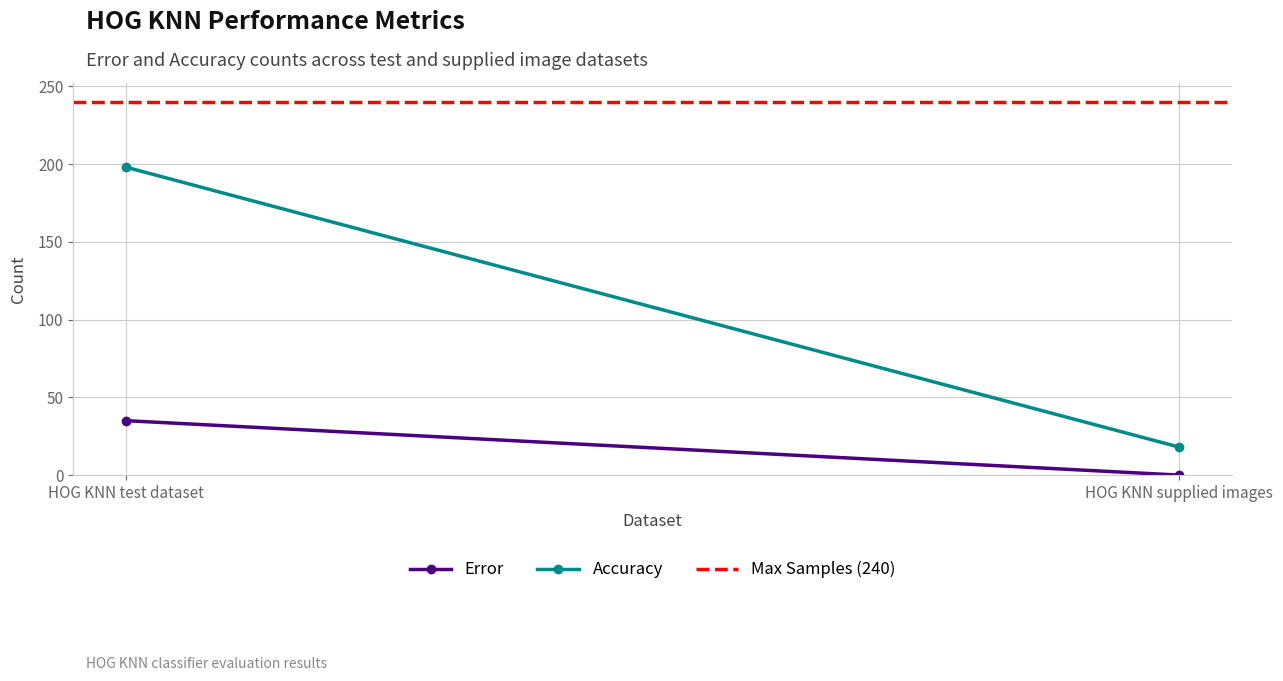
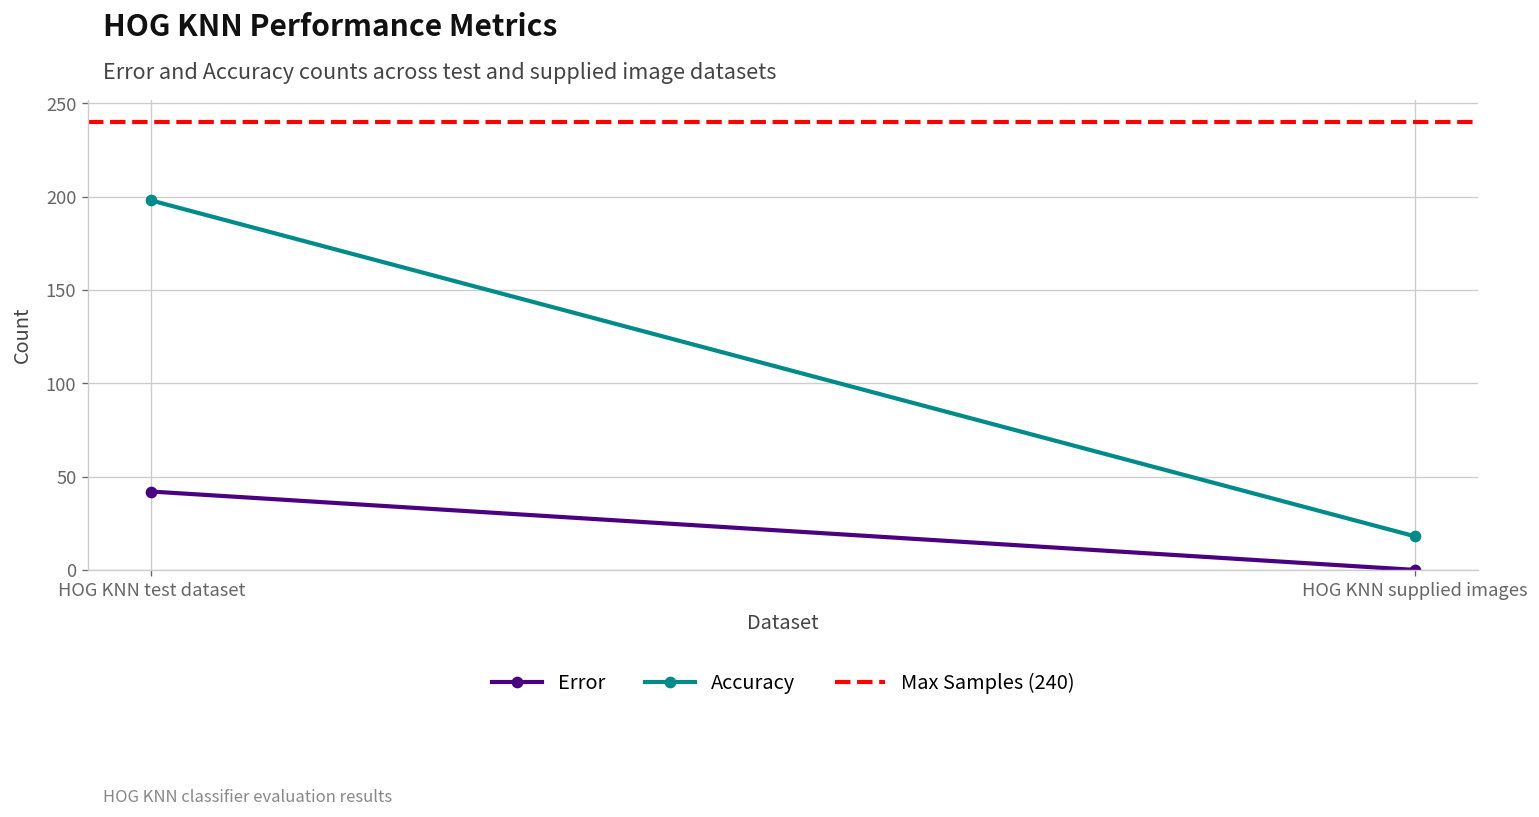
Error, HOG KNN test dataset: 35 -> 42
